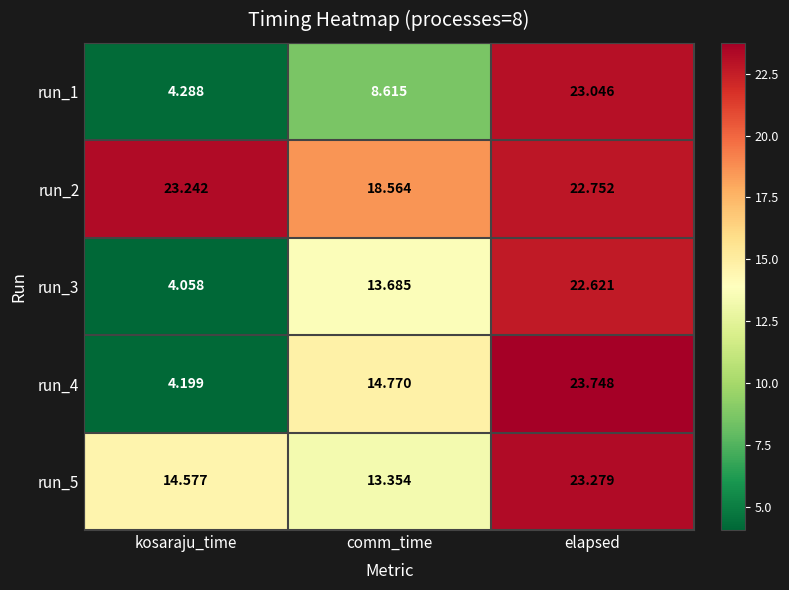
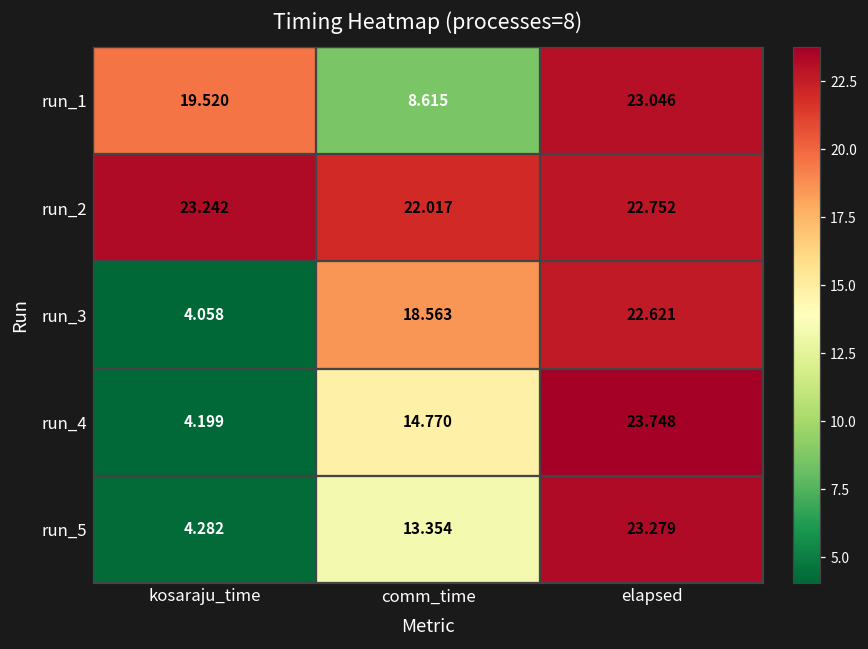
run_1, kosaraju_time: 4.288 -> 19.520
run_2, comm_time: 18.564 -> 22.017
run_3, comm_time: 13.685 -> 18.563
run_5, kosaraju_time: 14.577 -> 4.282
